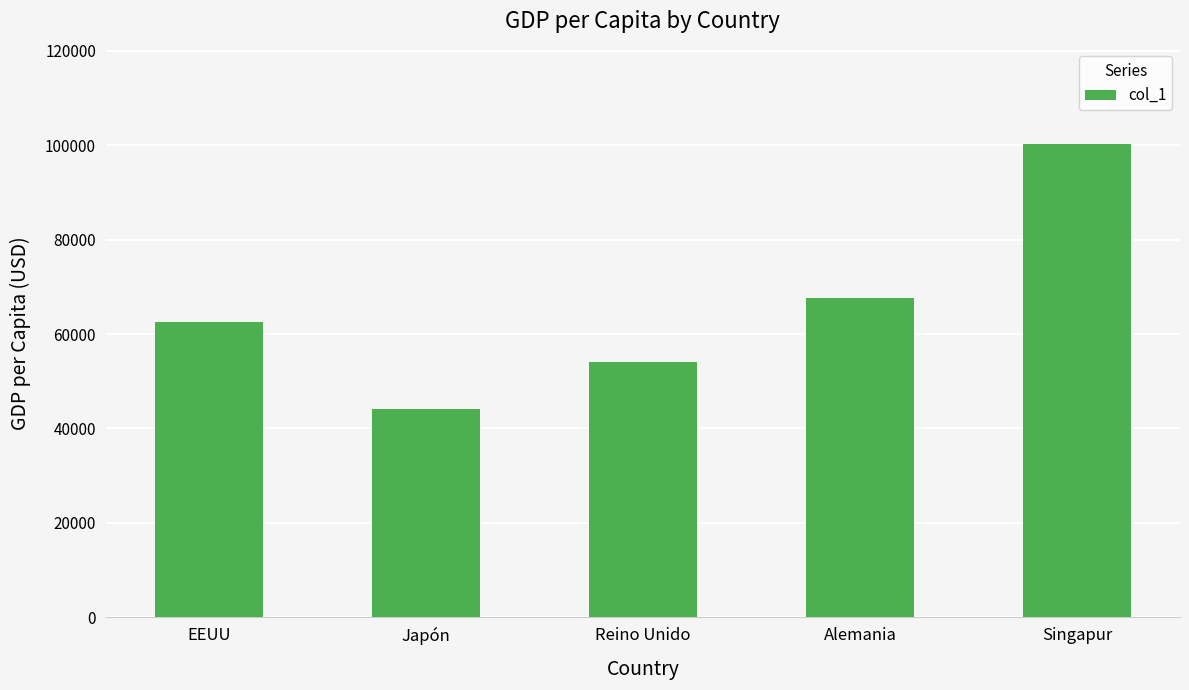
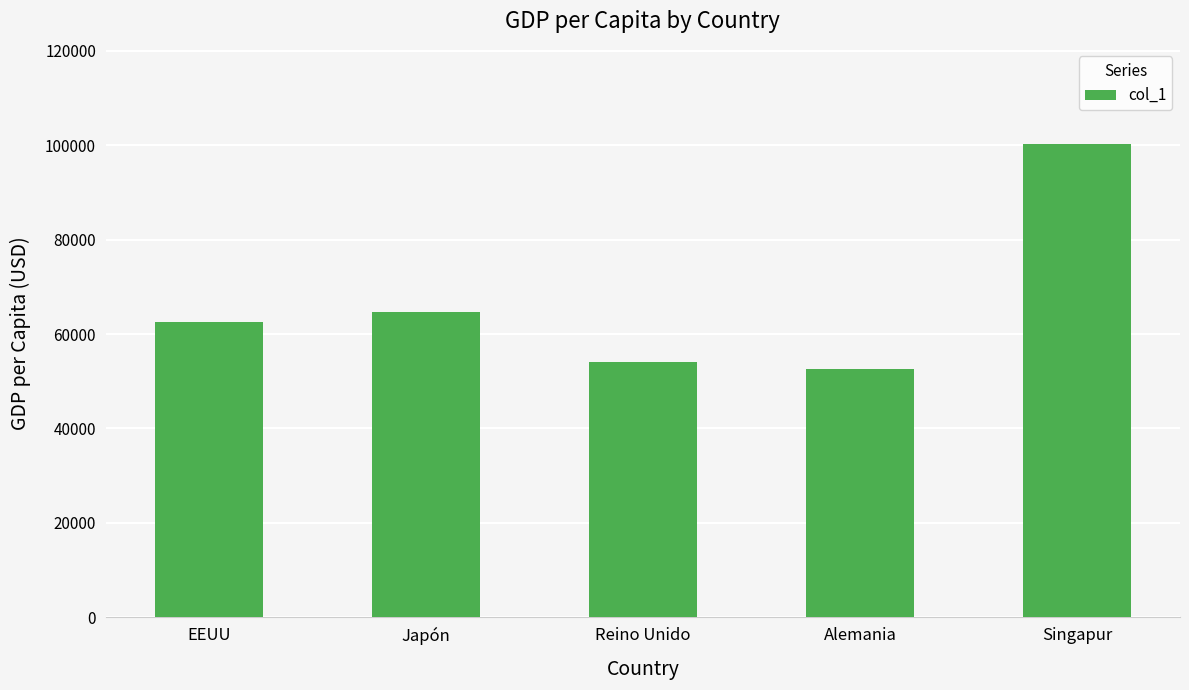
Japón: 44000 -> 65000
Alemania: 68000 -> 53000
